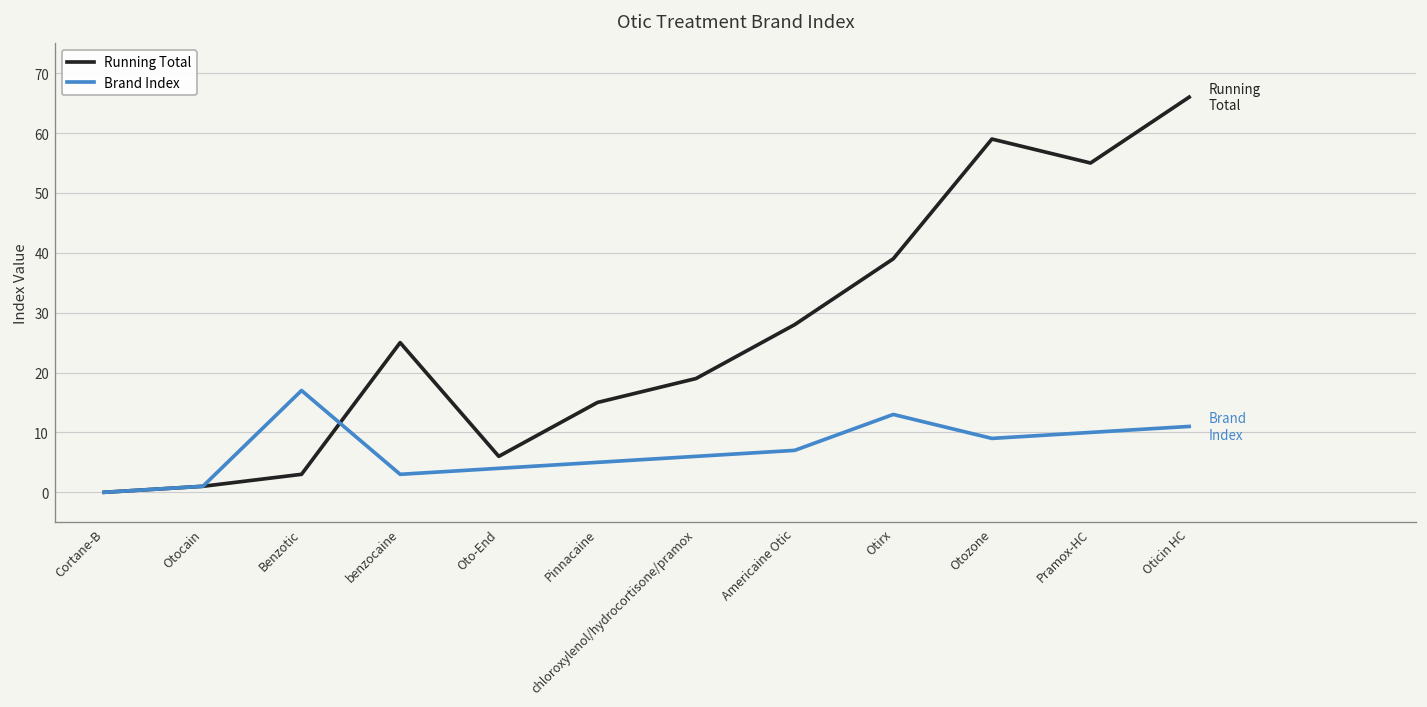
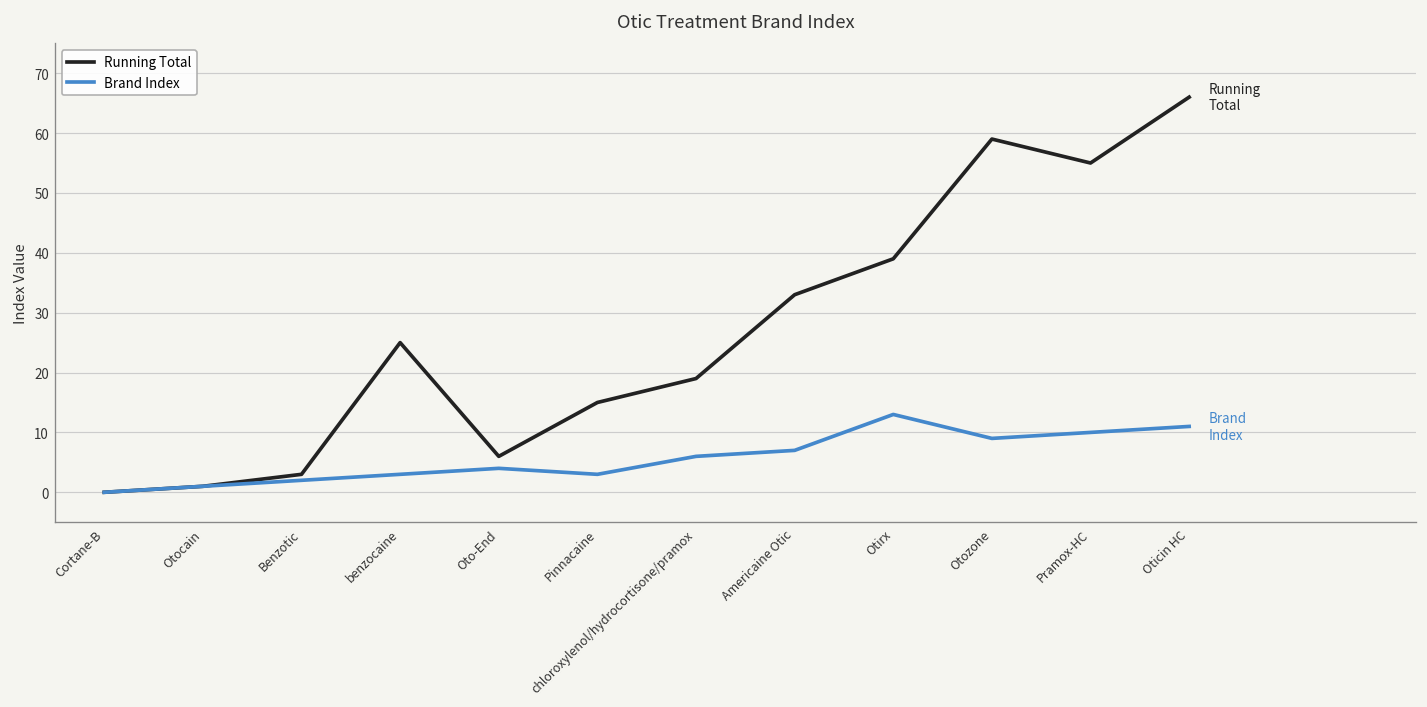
Brand Index, Benzotic: 17 -> 2
Brand Index, Pinnacaine: 5 -> 3
Running Total, Americaine Otic: 28 -> 33
